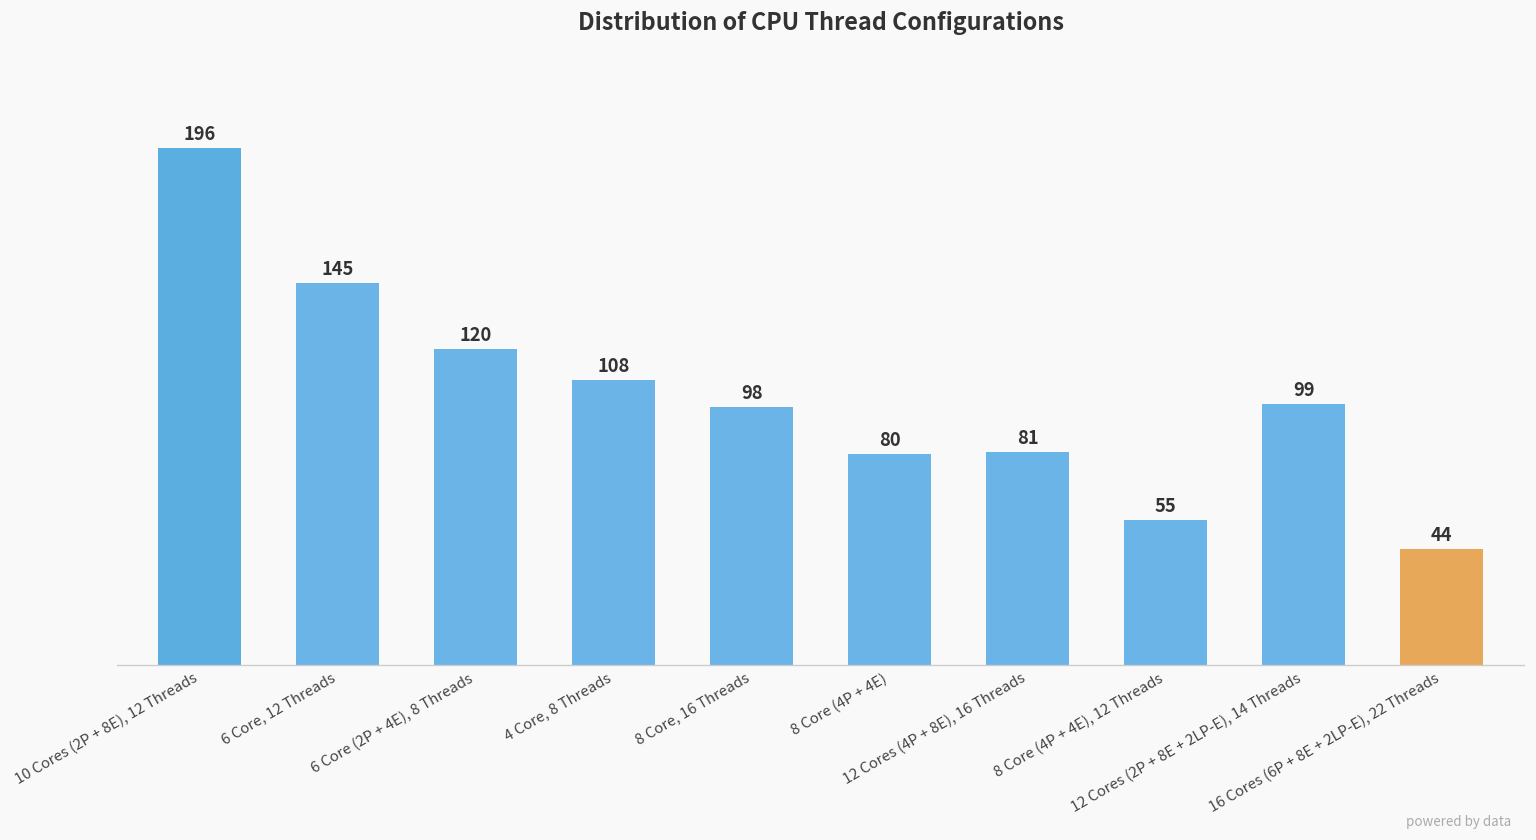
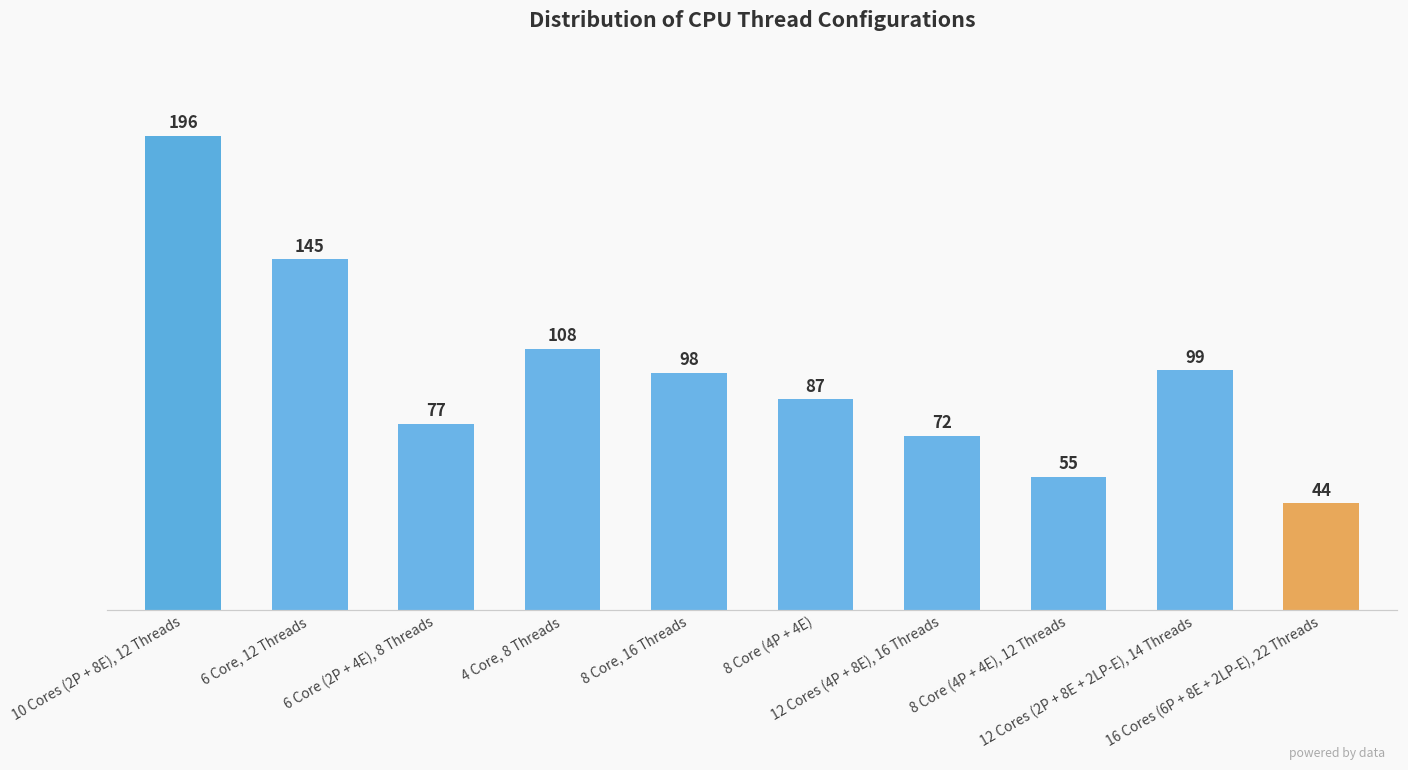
6 Core (2P + 4E), 8 Threads: 120 -> 77
8 Core (4P + 4E): 80 -> 87
12 Cores (4P + 8E), 16 Threads: 81 -> 72
